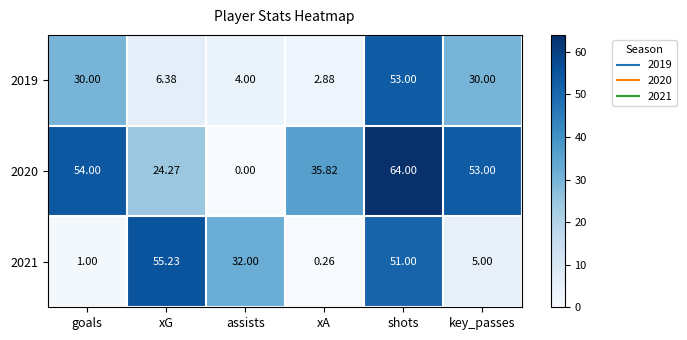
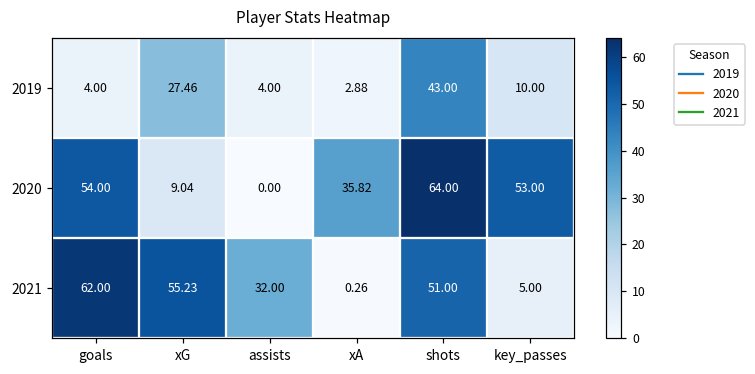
2019, goals: 30.00 -> 4.00
2019, xG: 6.38 -> 27.46
2019, shots: 53.00 -> 43.00
2019, key_passes: 30.00 -> 10.00
2020, xG: 24.27 -> 9.04
2021, goals: 1.00 -> 62.00
